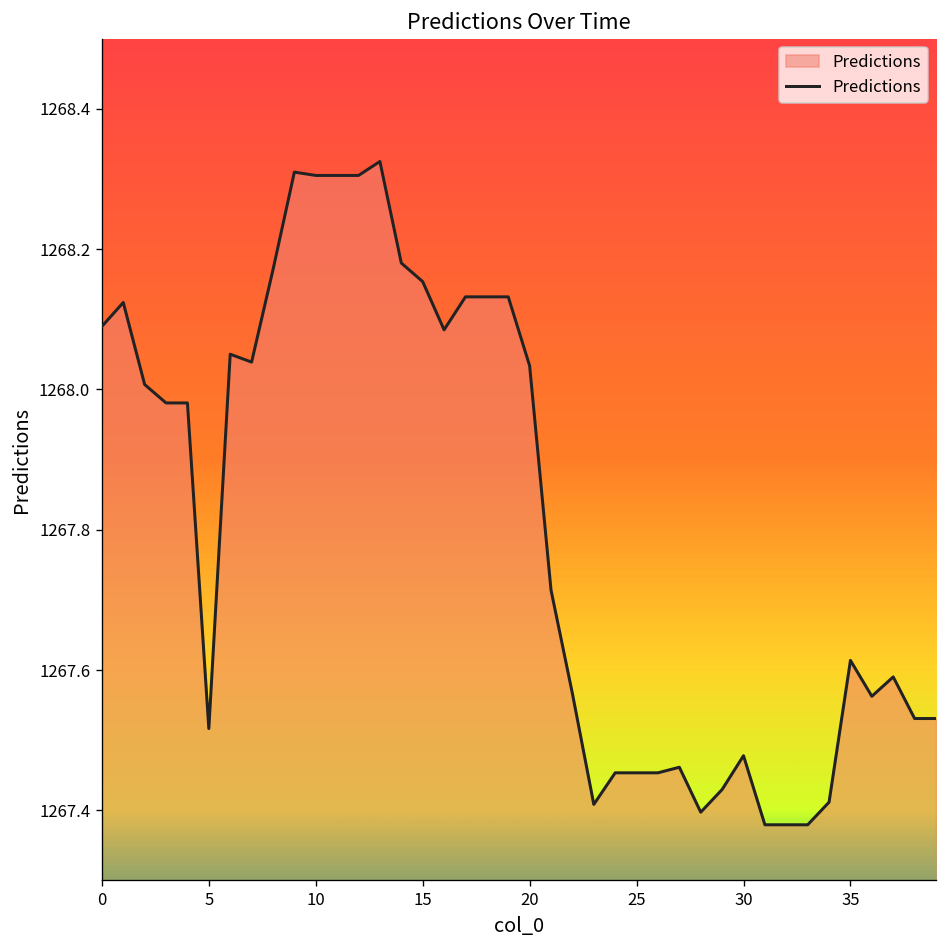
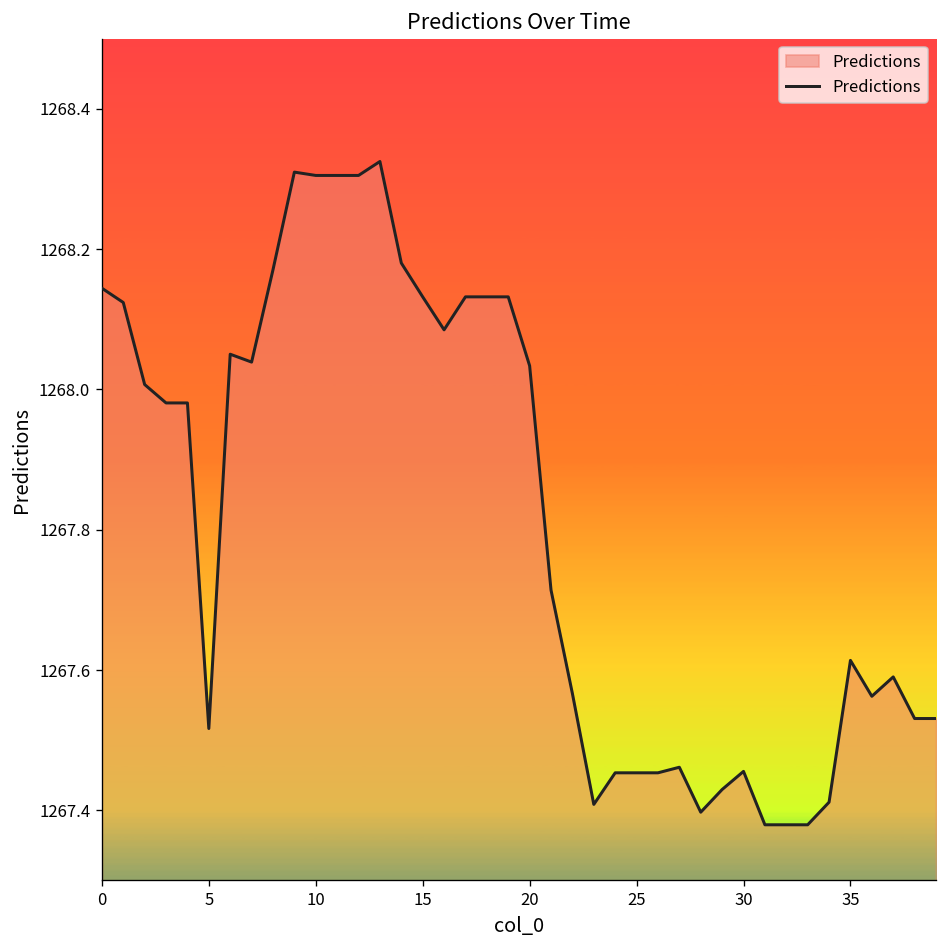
0: 1268.09 -> 1268.14
15: 1268.15 -> 1268.13
30: 1267.48 -> 1267.46
